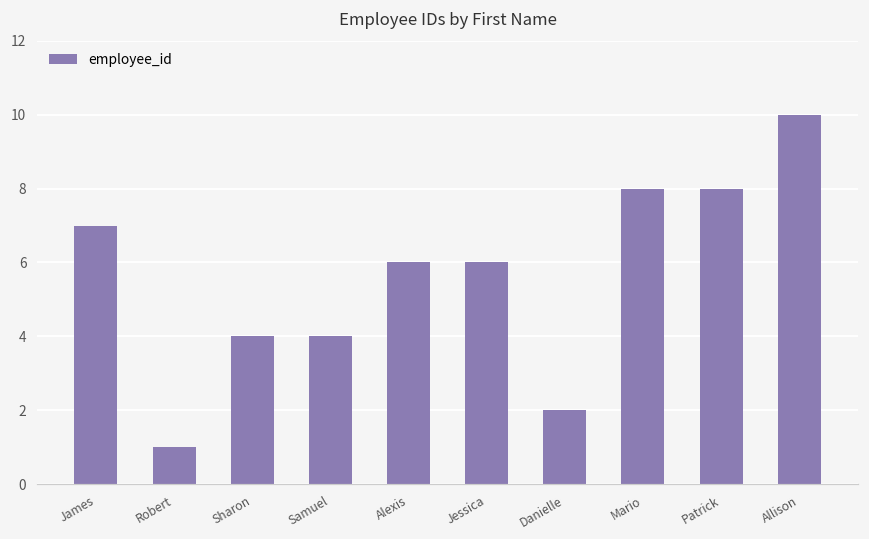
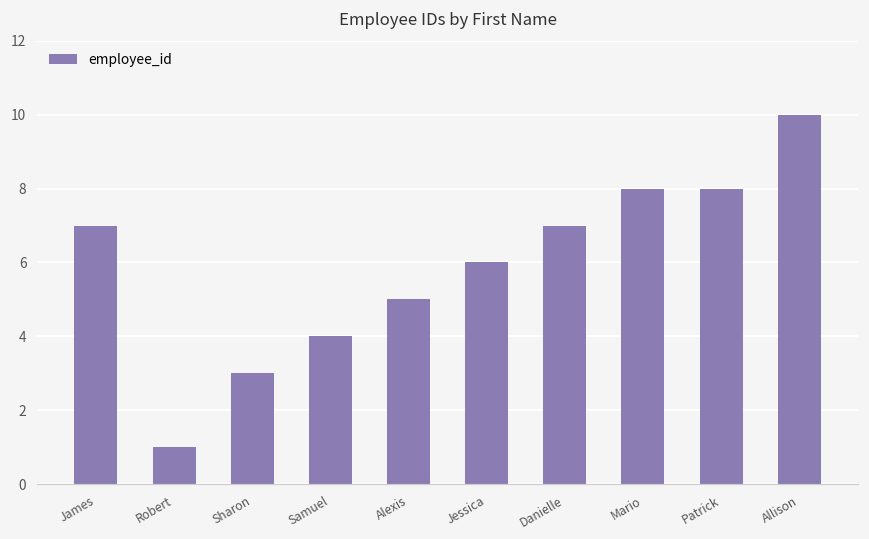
Sharon: 4 -> 3
Alexis: 6 -> 5
Danielle: 2 -> 7
